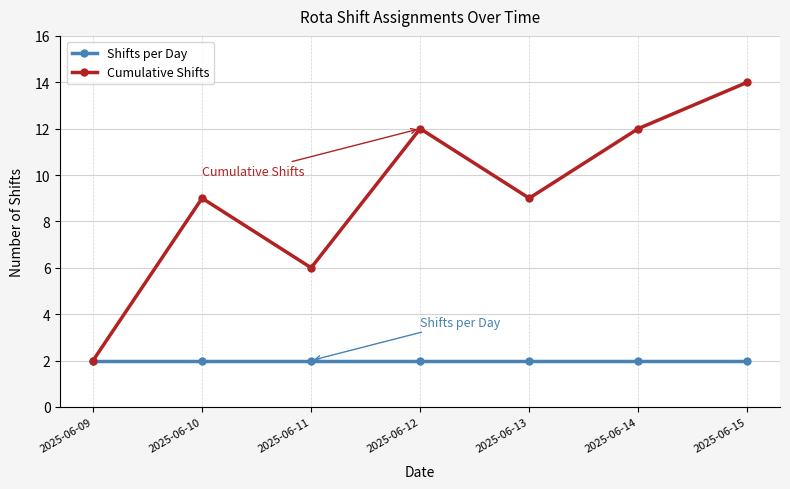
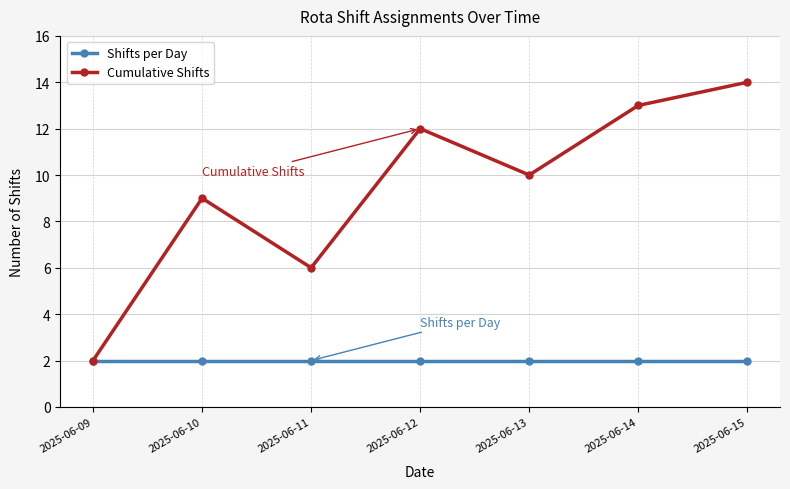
Cumulative Shifts, 2025-06-13: 9 -> 10
Cumulative Shifts, 2025-06-14: 12 -> 13
